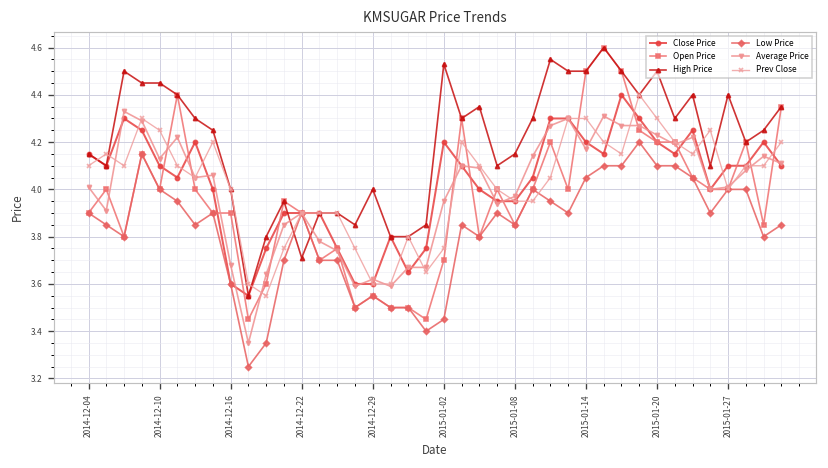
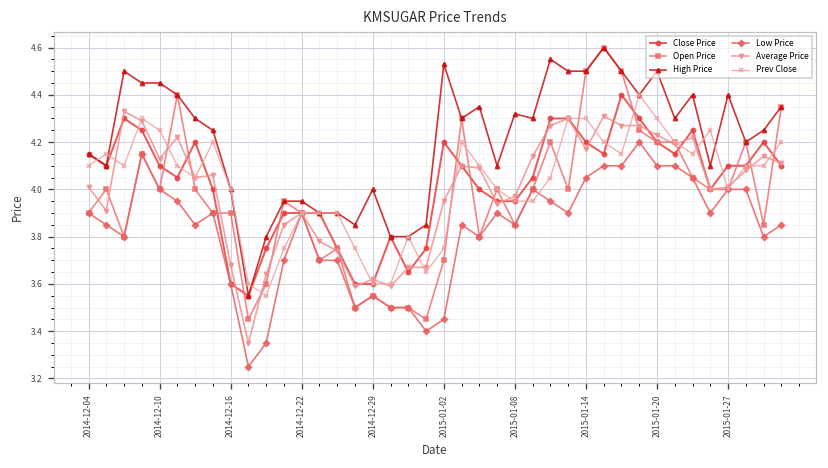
High Price, 2014-12-22: 3.71 -> 3.95
High Price, 2015-01-08: 4.15 -> 4.32
